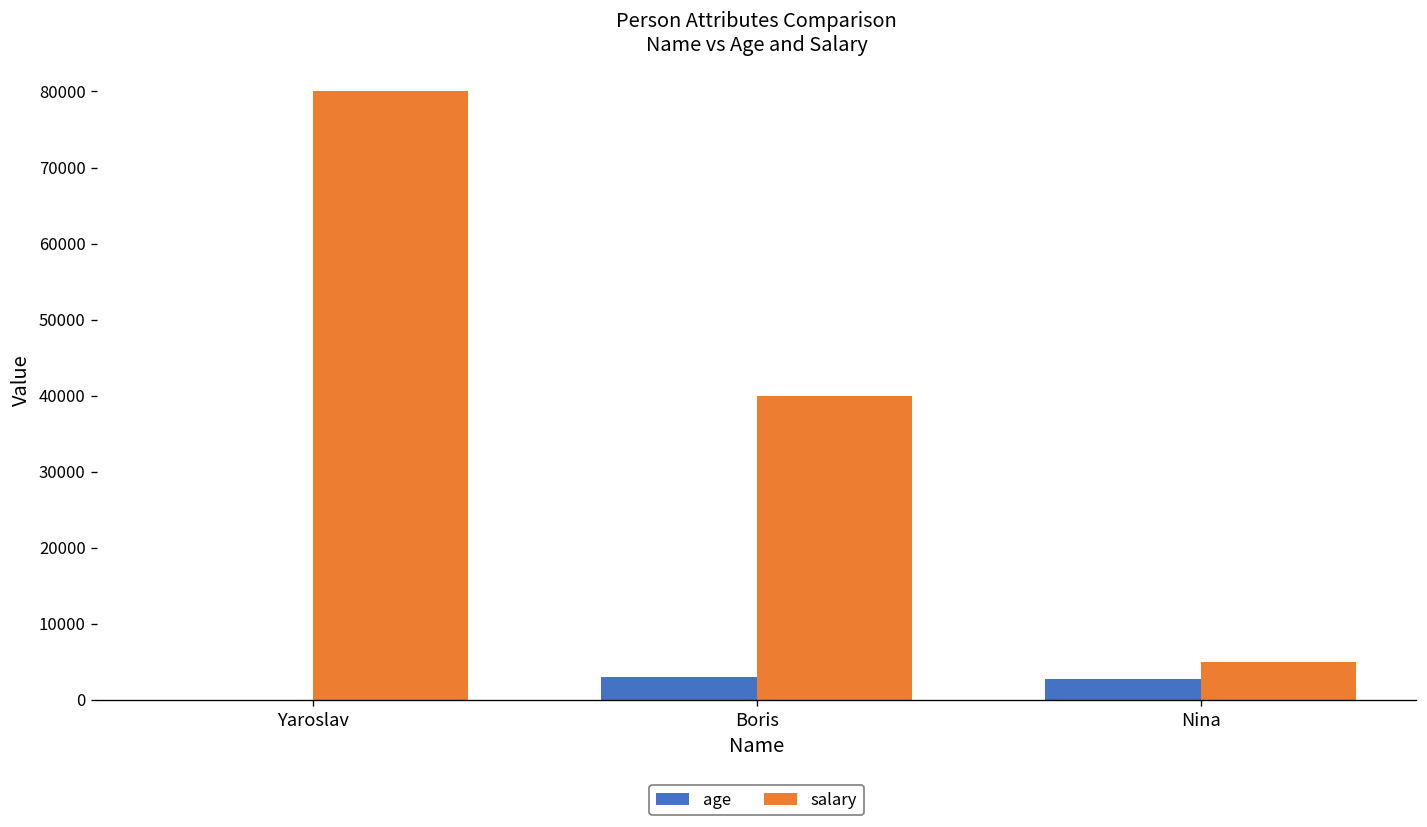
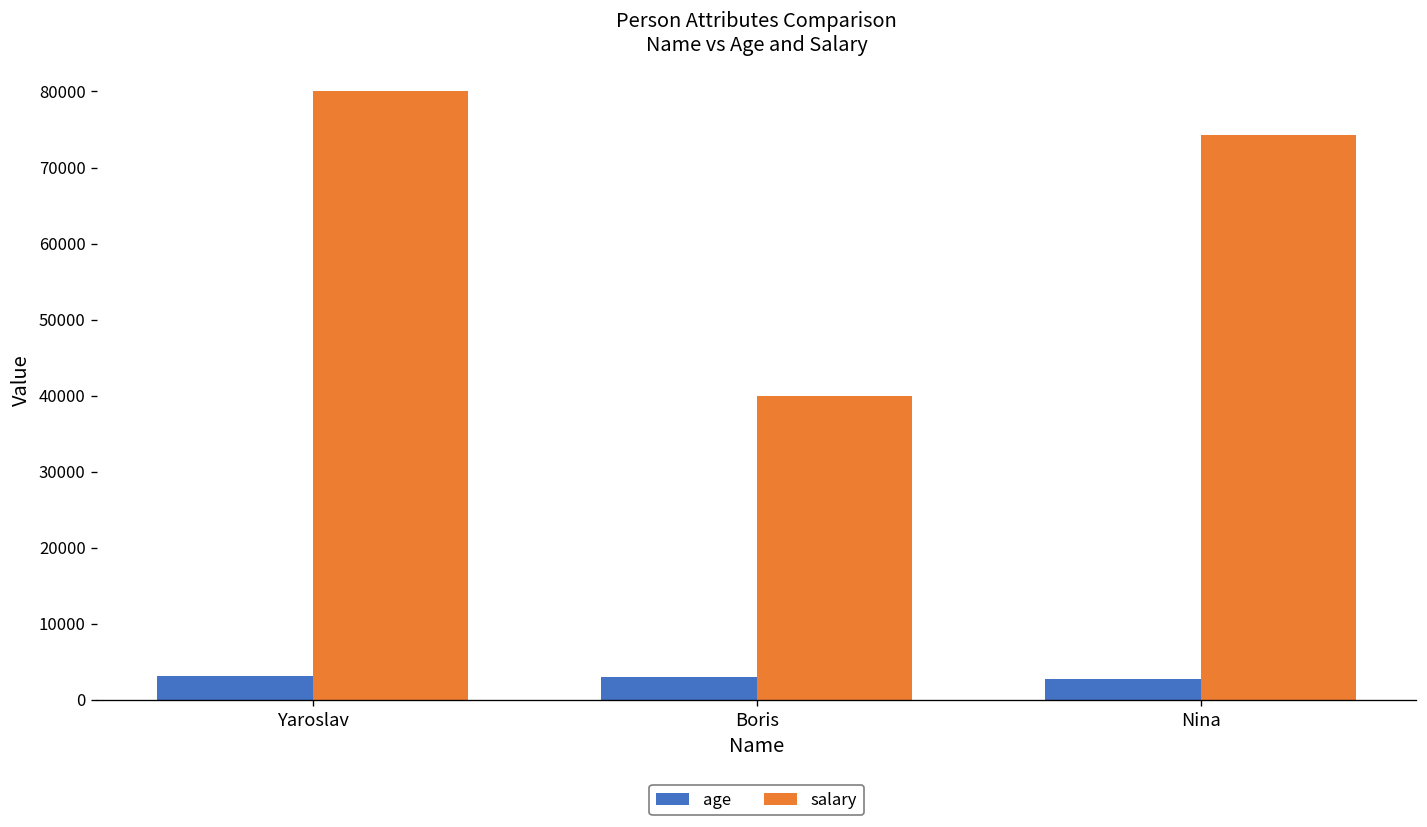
age, Yaroslav: 0 -> 3000
salary, Nina: 5000 -> 74000
